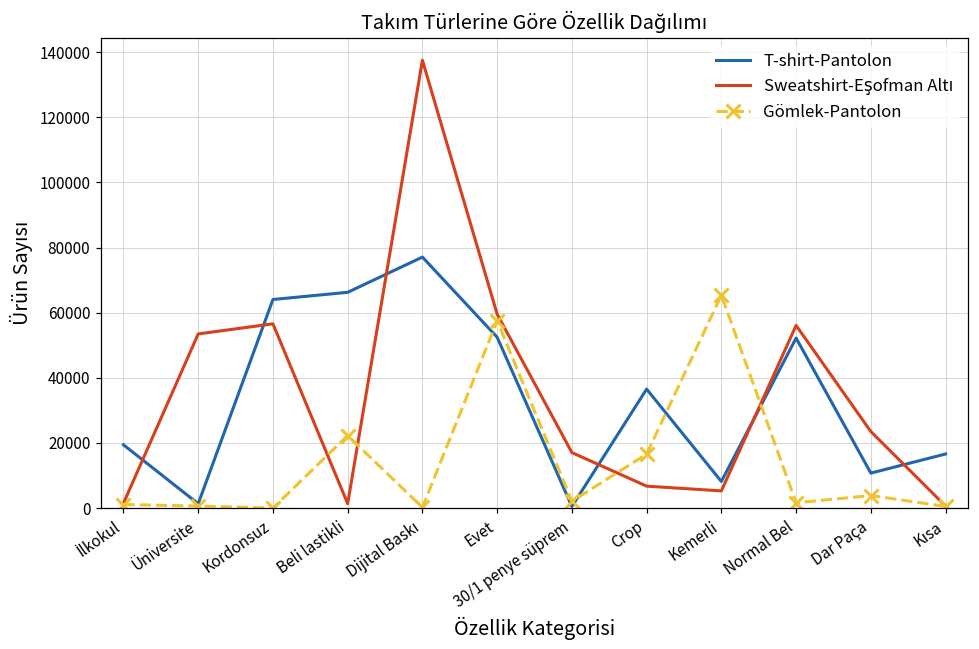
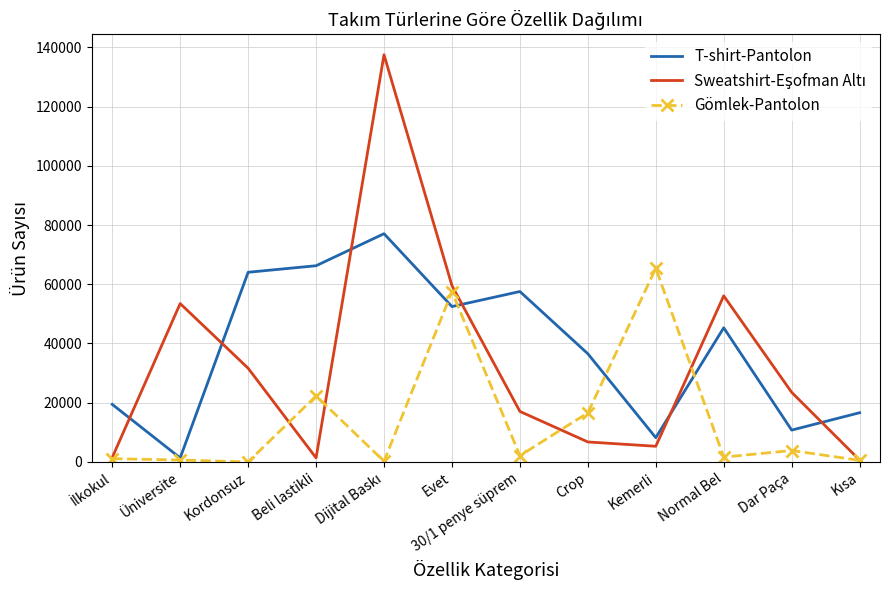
Sweatshirt-Eşofman Altı, Kordonsuz: 57000 -> 32000
T-shirt-Pantolon, 30/1 penye süprem: 1000 -> 58000
T-shirt-Pantolon, Normal Bel: 52000 -> 45000
